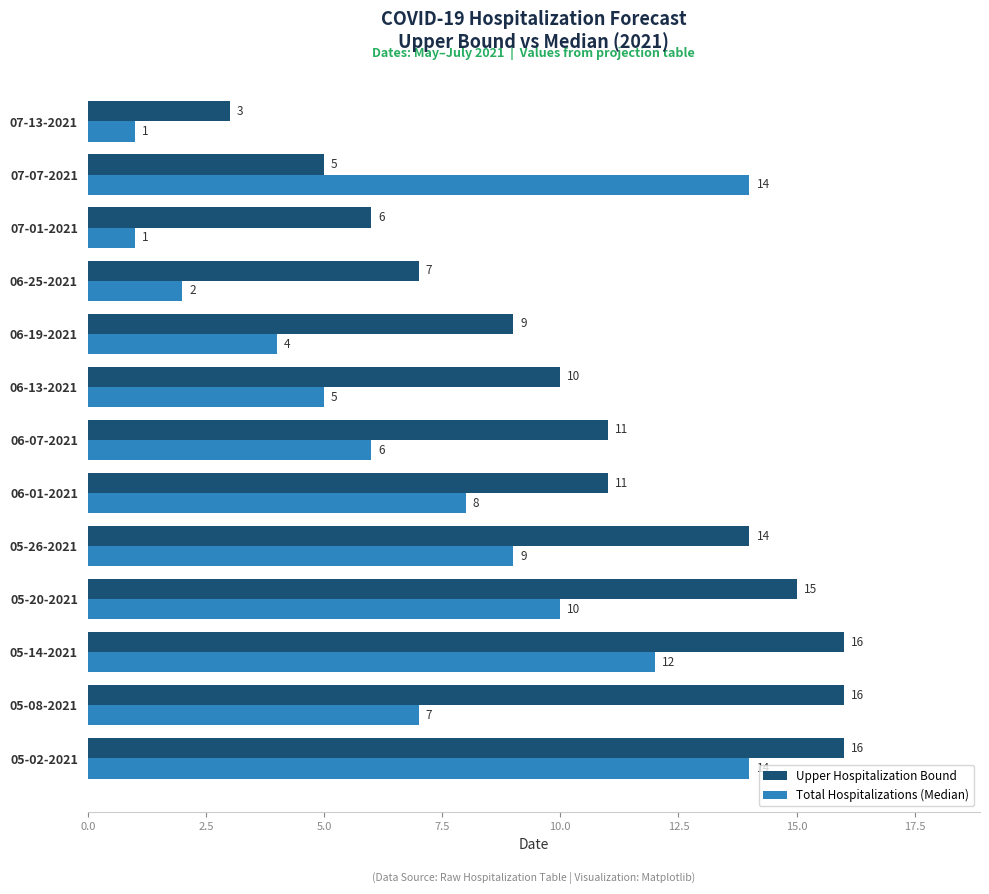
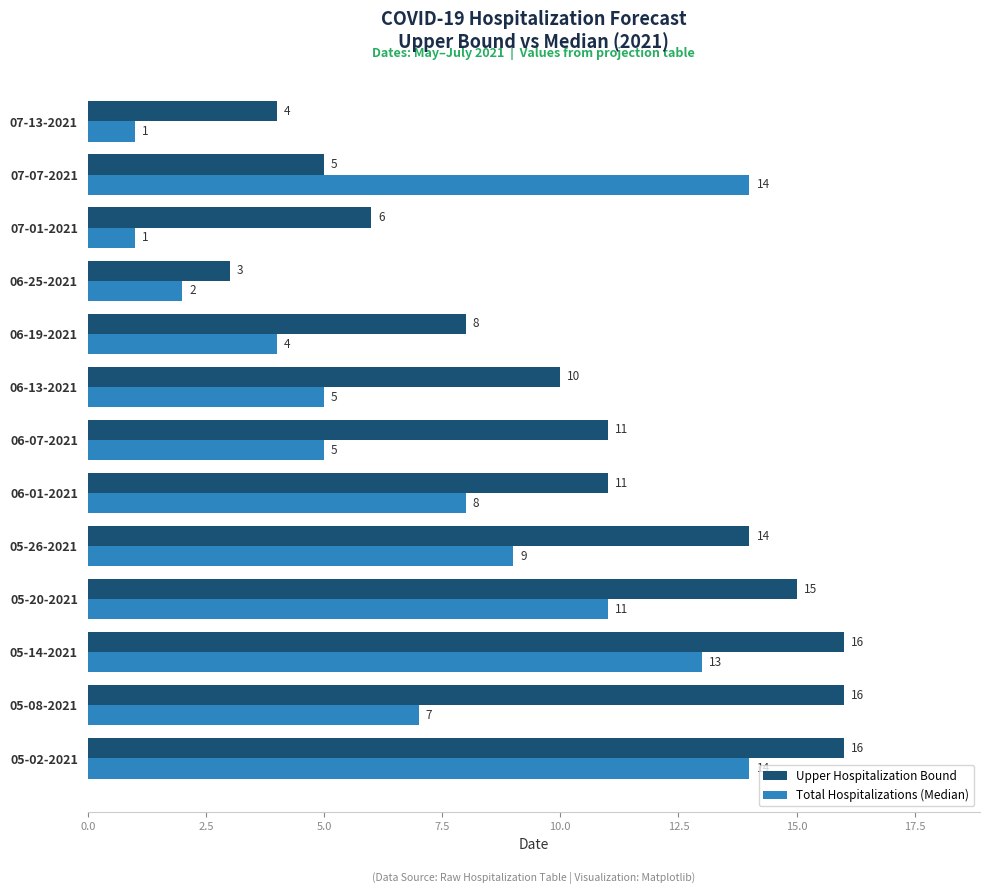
Upper Hospitalization Bound, 07-13-2021: 3 -> 4
Upper Hospitalization Bound, 06-25-2021: 7 -> 3
Upper Hospitalization Bound, 06-19-2021: 9 -> 8
Total Hospitalizations (Median), 06-07-2021: 6 -> 5
Total Hospitalizations (Median), 05-20-2021: 10 -> 11
Total Hospitalizations (Median), 05-14-2021: 12 -> 13
